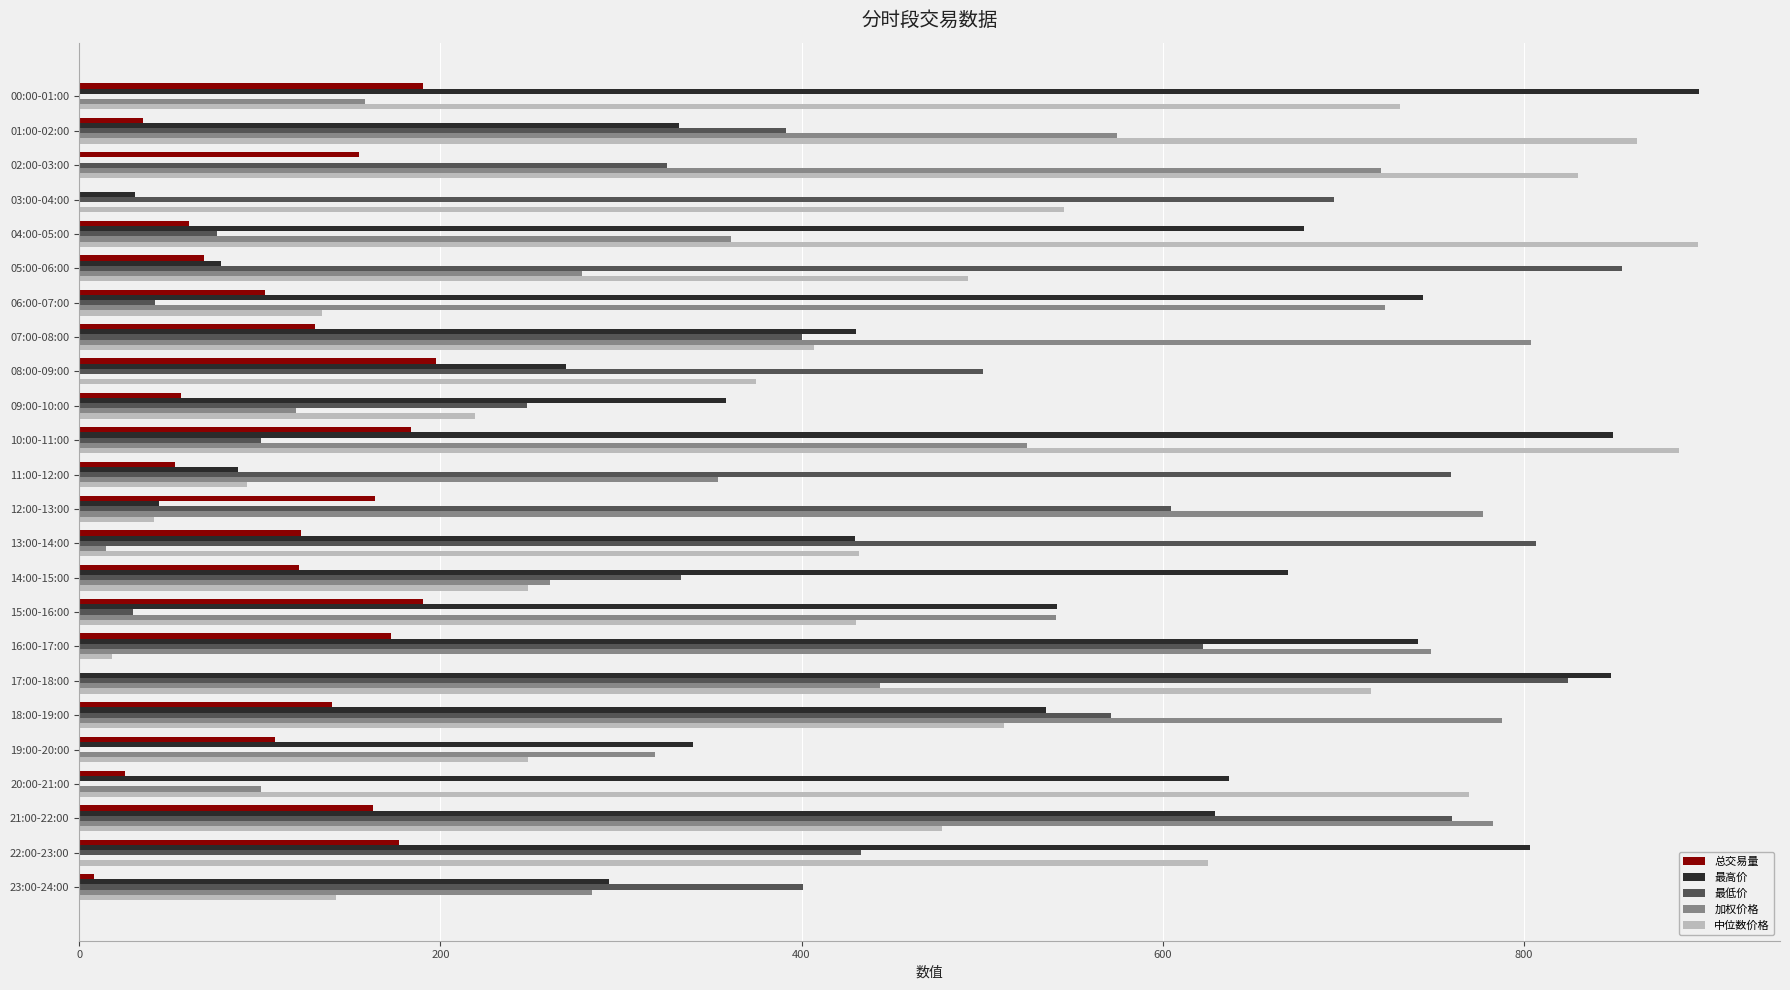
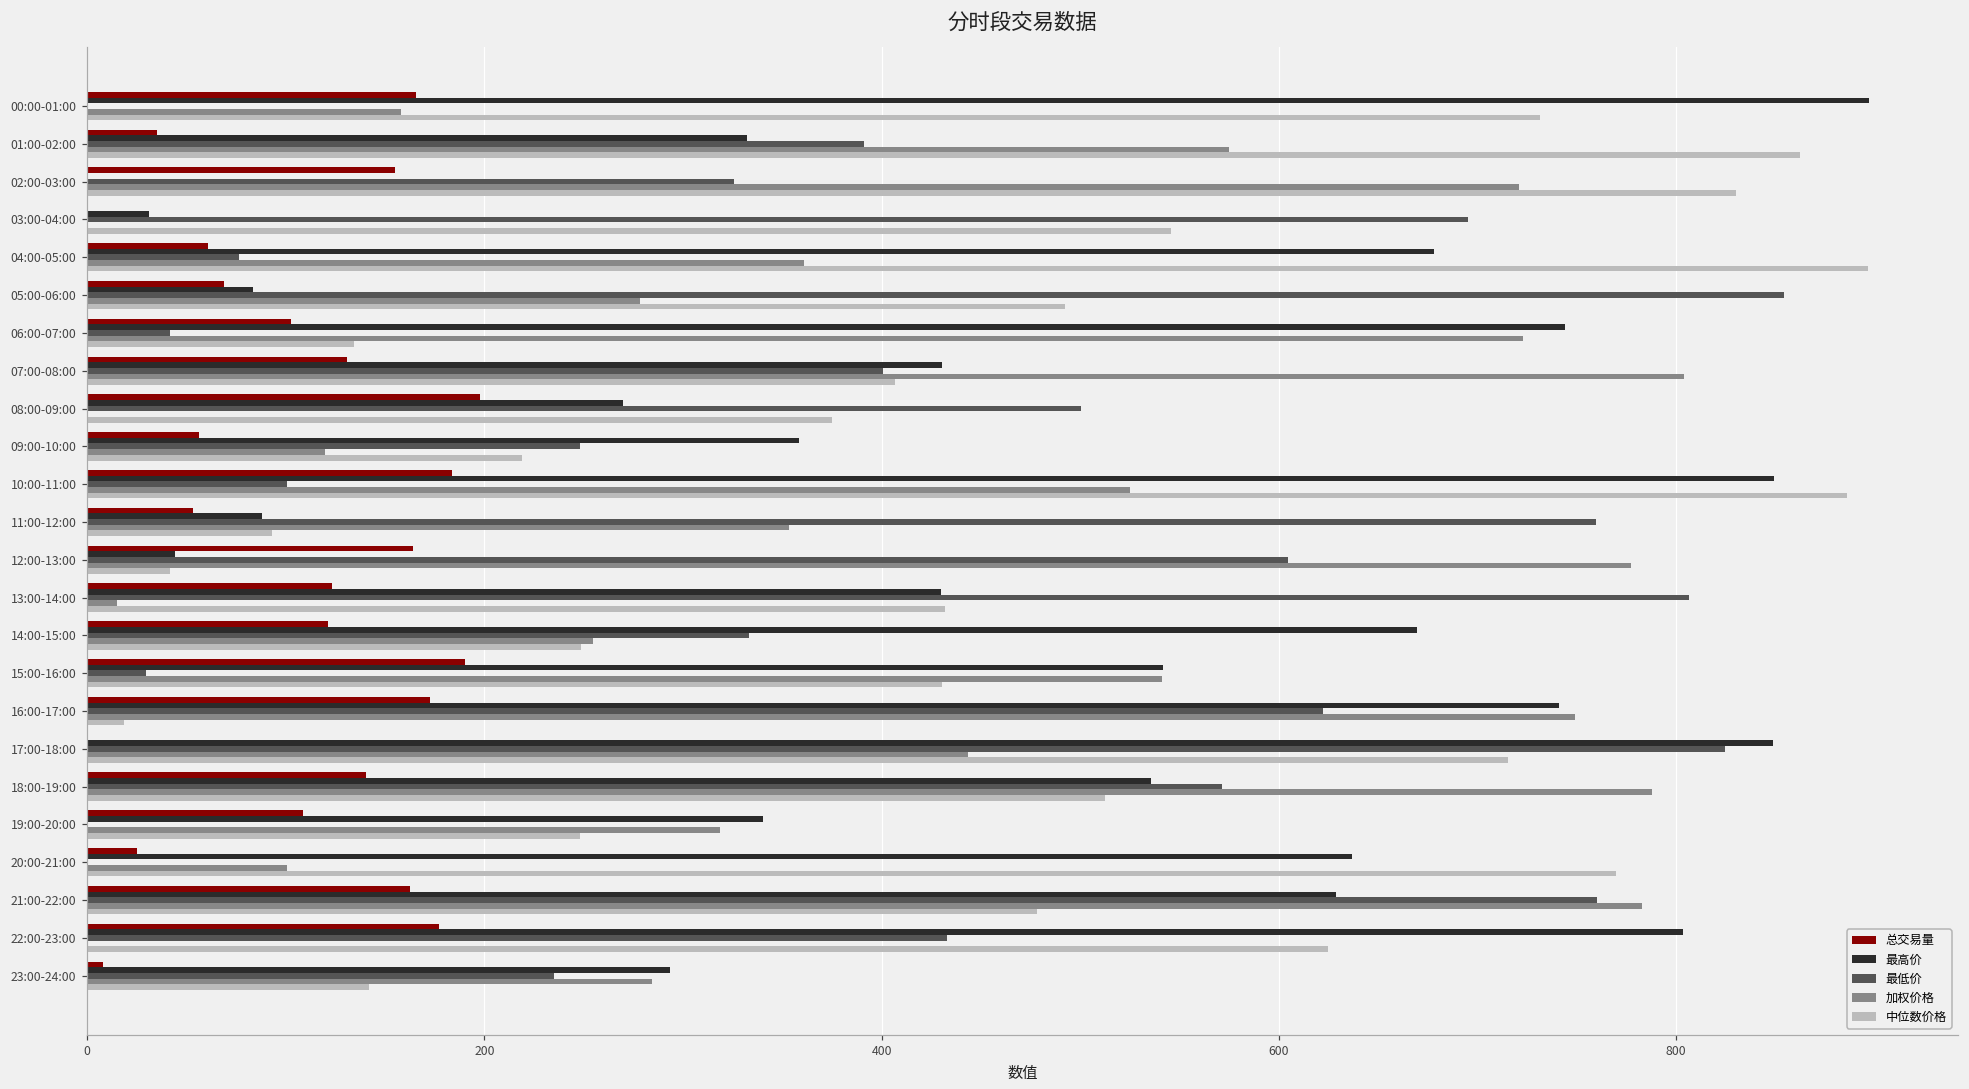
总交易量, 00:00-01:00: 190 -> 166
最高价, 05:00-06:00: 79 -> 84
加权价格, 14:00-15:00: 261 -> 255
最低价, 23:00-24:00: 401 -> 235
